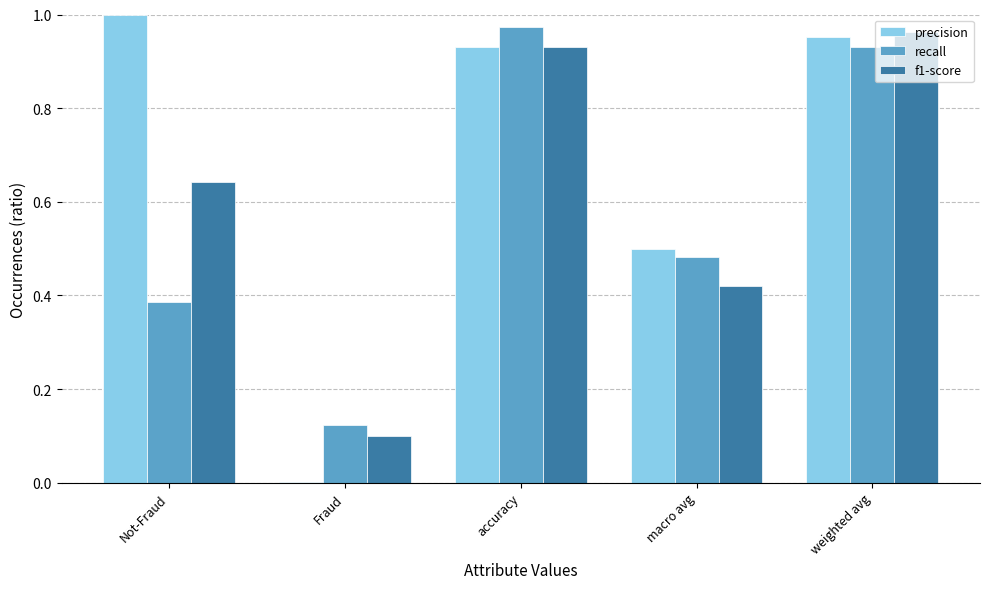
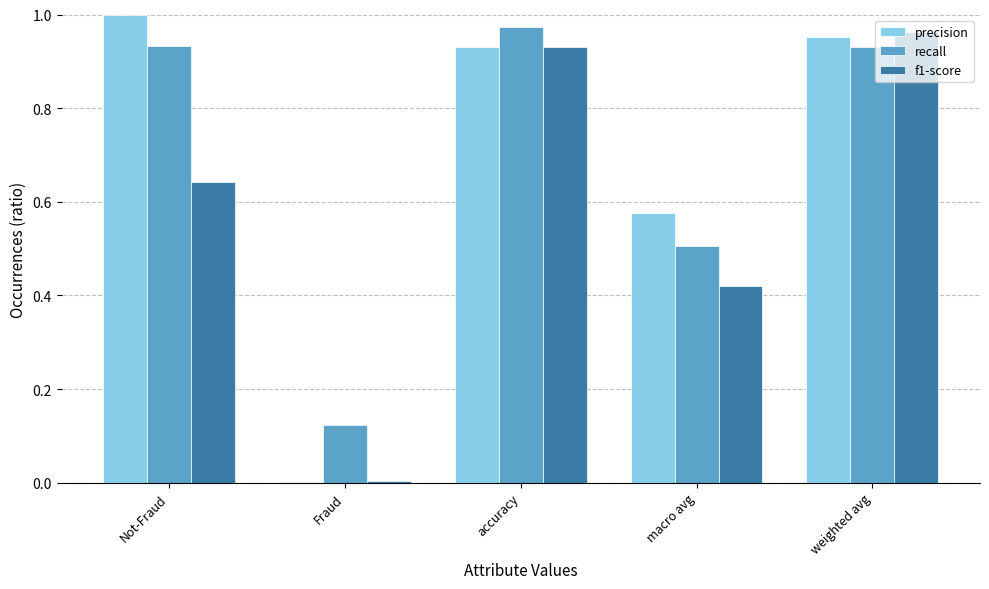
recall, Not-Fraud: 0.38 -> 0.93
f1-score, Fraud: 0.10 -> 0.00
precision, macro avg: 0.50 -> 0.58
recall, macro avg: 0.48 -> 0.50
